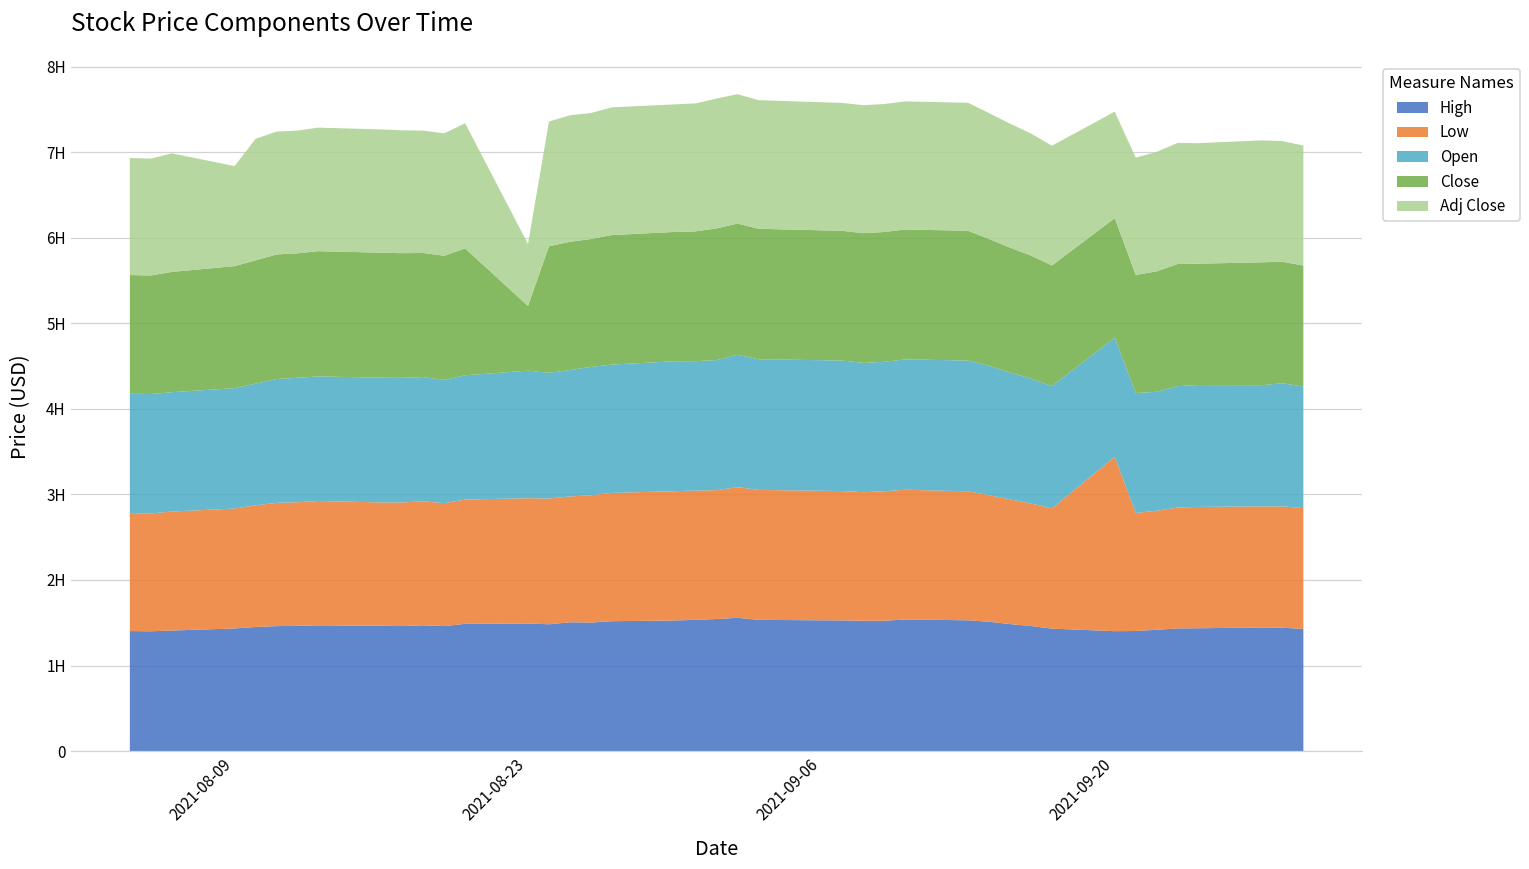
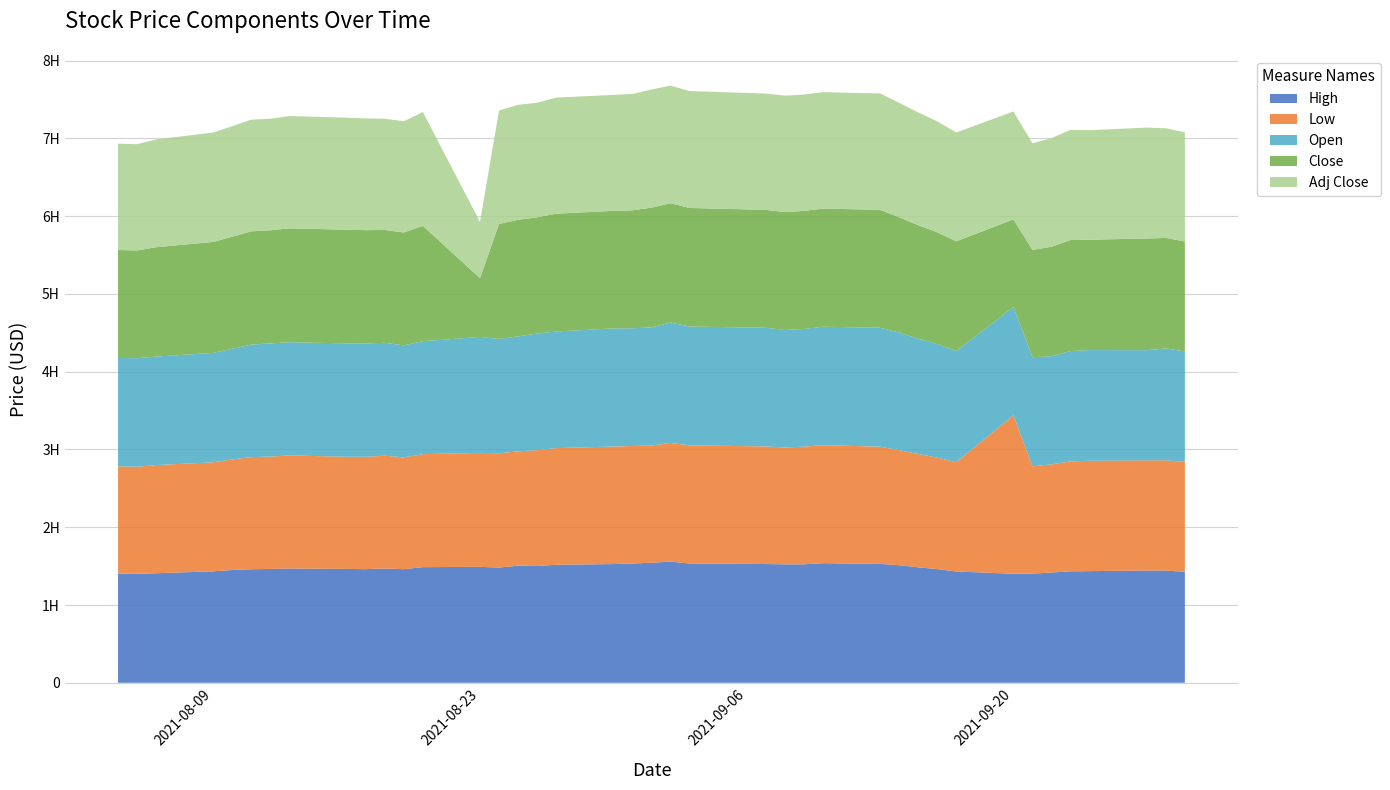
Adj Close, 2021-08-09: 1.2H -> 1.4H
Close, 2021-09-20: 1.4H -> 1.1H
Adj Close, 2021-09-20: 1.2H -> 1.4H
